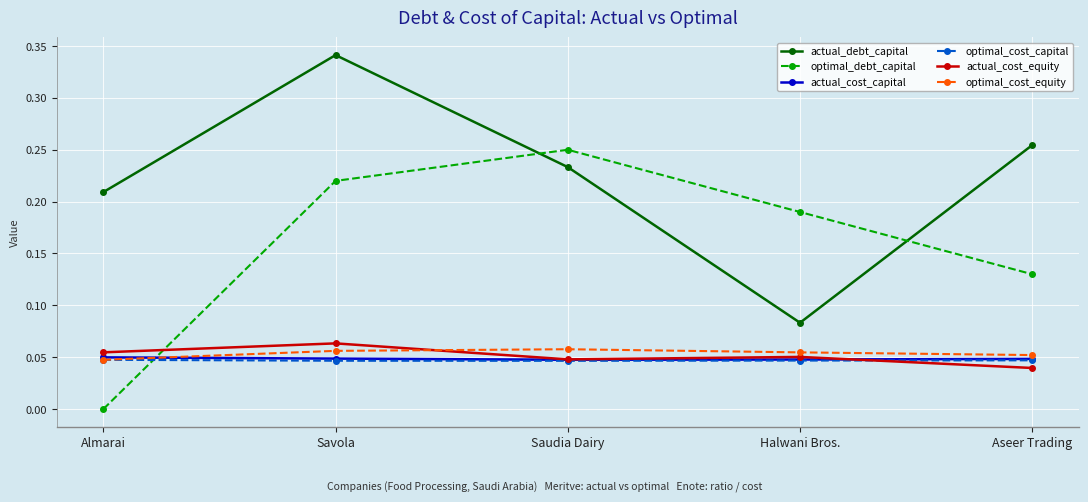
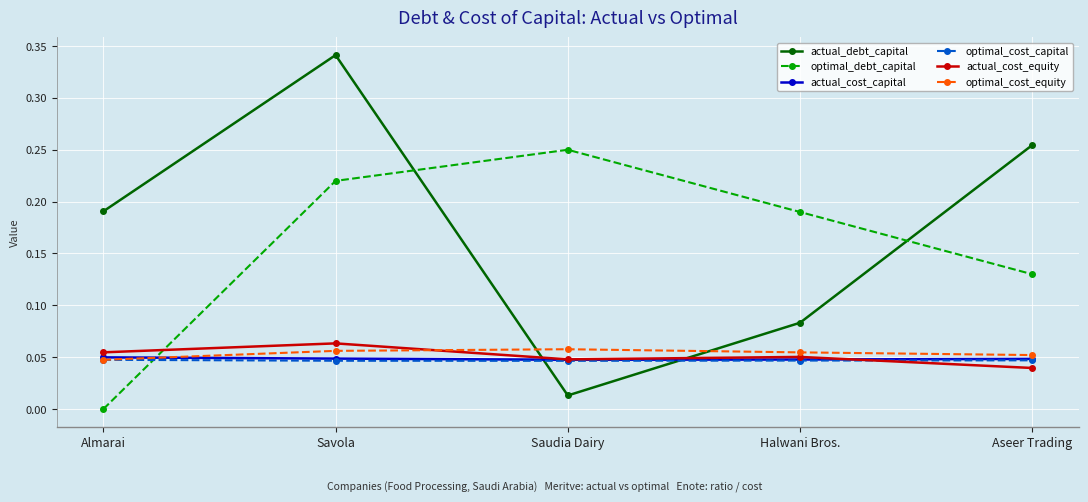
actual_debt_capital, Almarai: 0.209 -> 0.191
actual_debt_capital, Saudia Dairy: 0.233 -> 0.013
